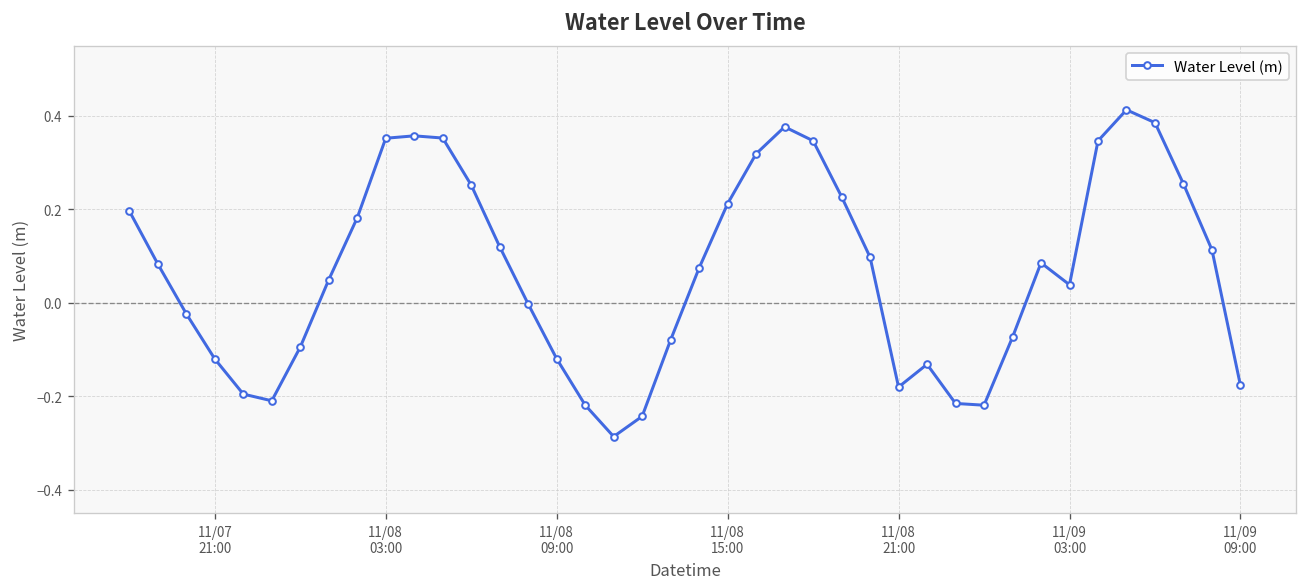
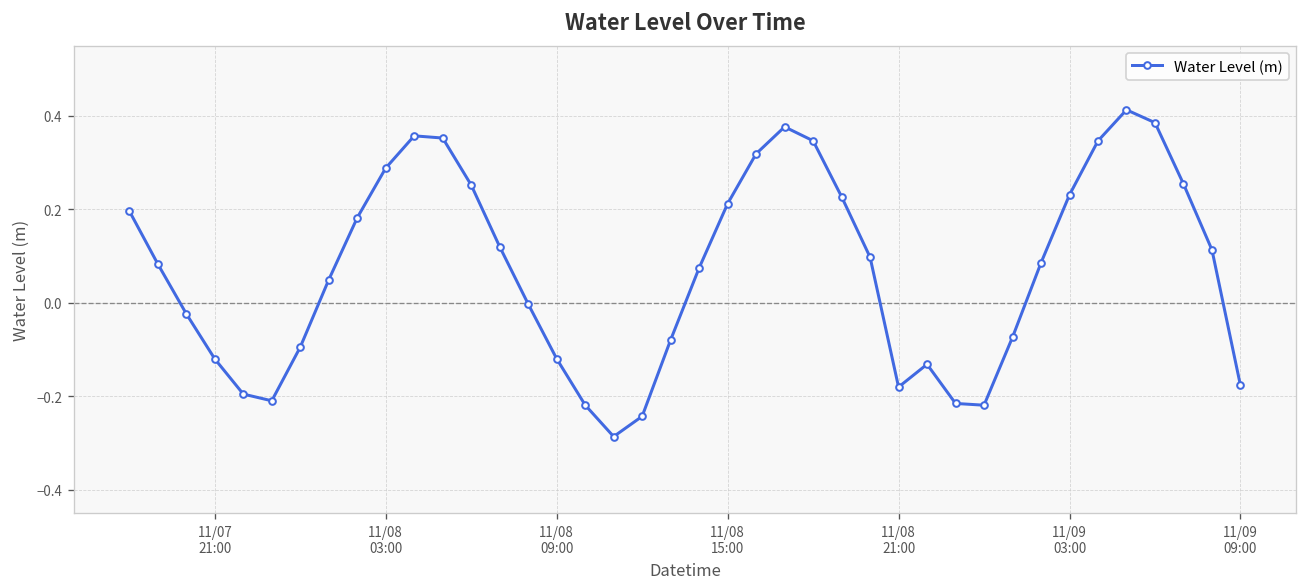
11/08 03:00: 0.35 -> 0.29
11/09 03:00: 0.04 -> 0.23
